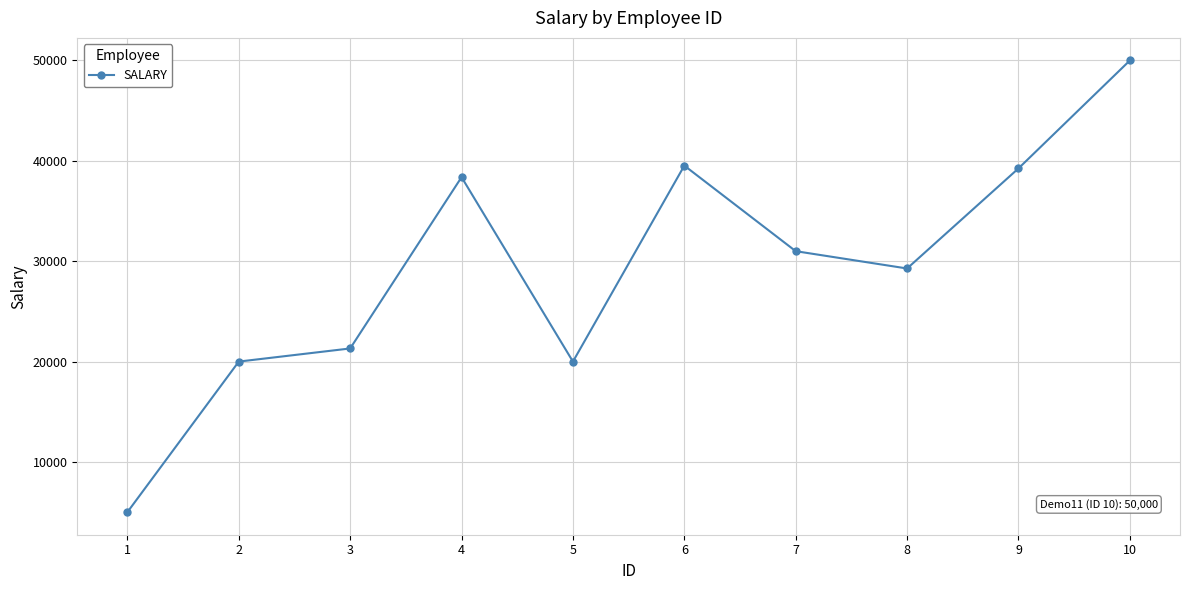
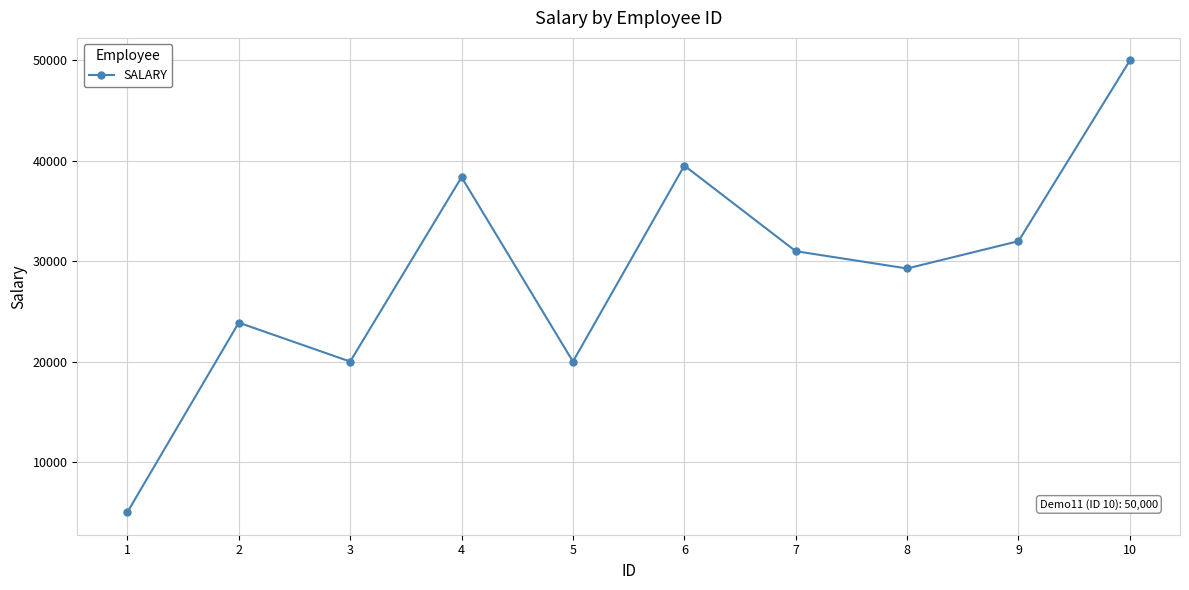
2: 20000 -> 23900
3: 21300 -> 20000
9: 39200 -> 32000
